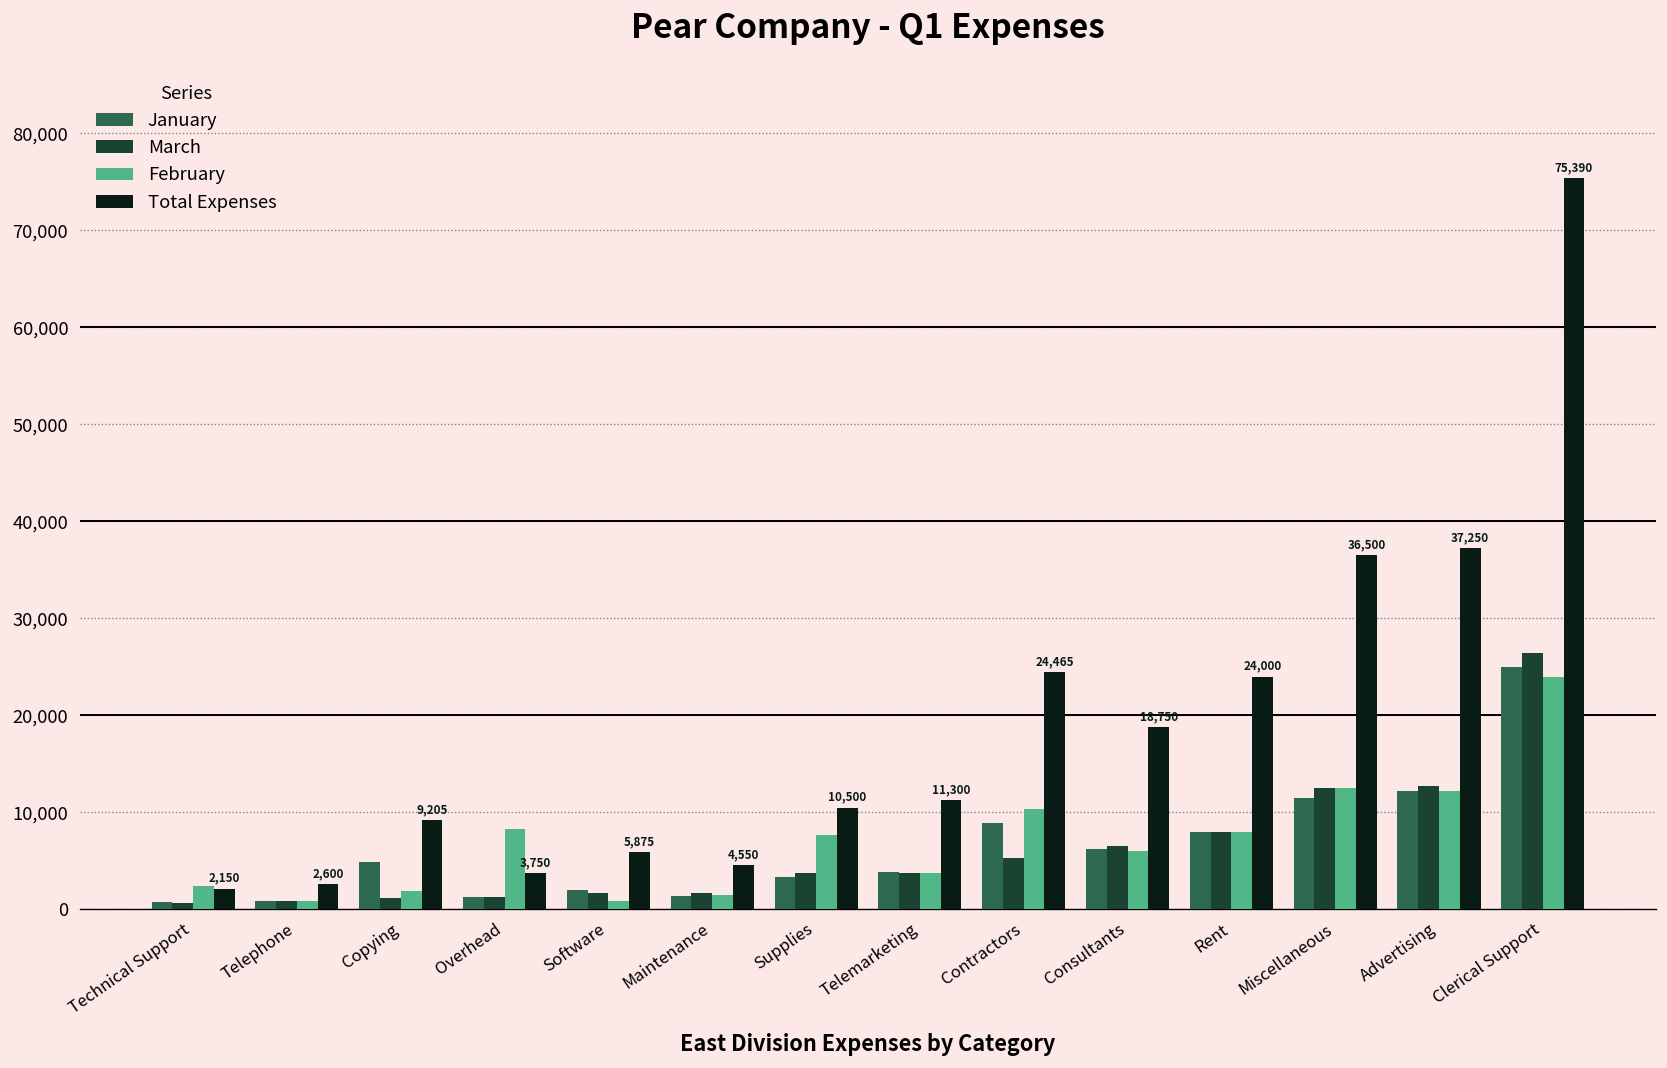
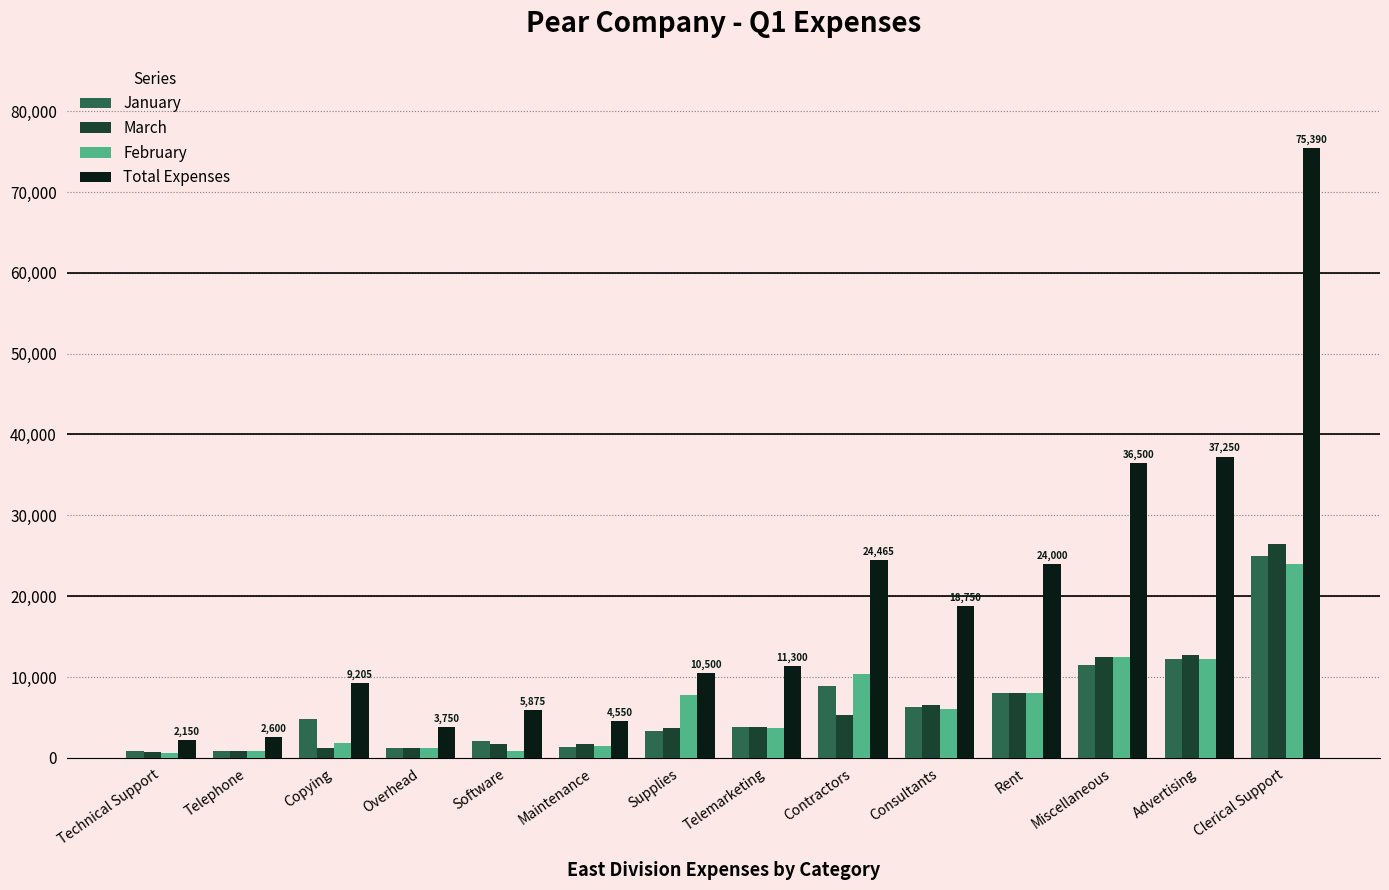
February, Technical Support: 2,000 -> 1,000
February, Overhead: 8,000 -> 1,000
